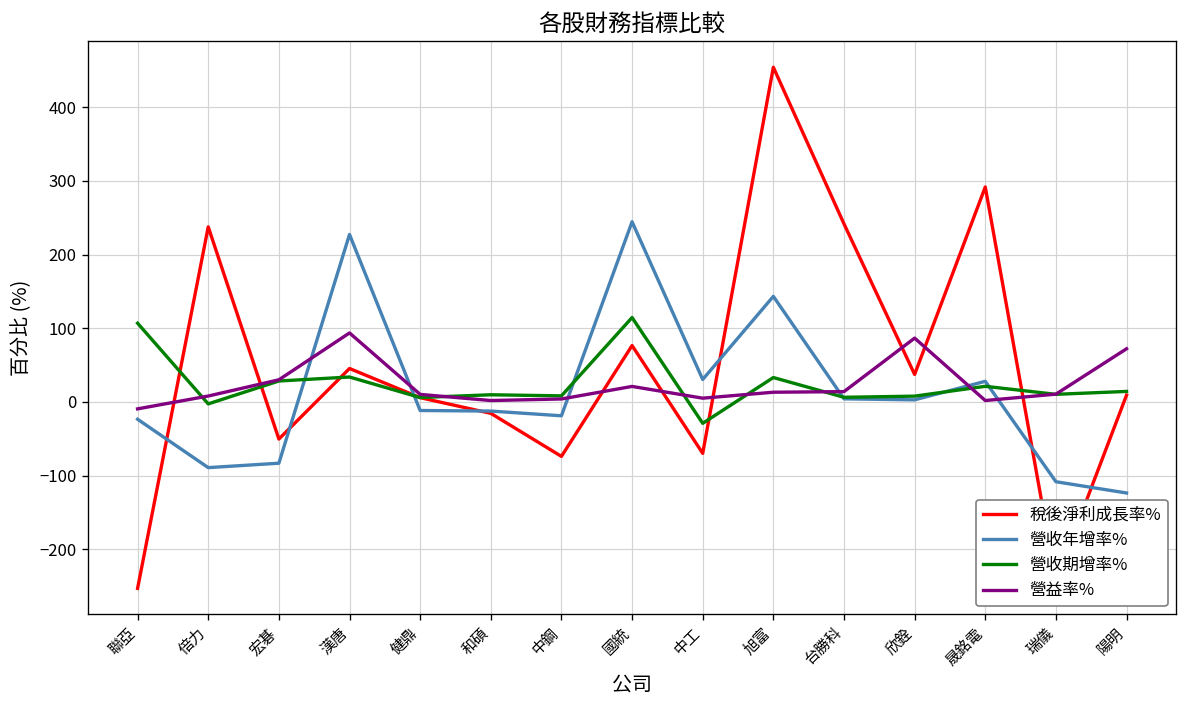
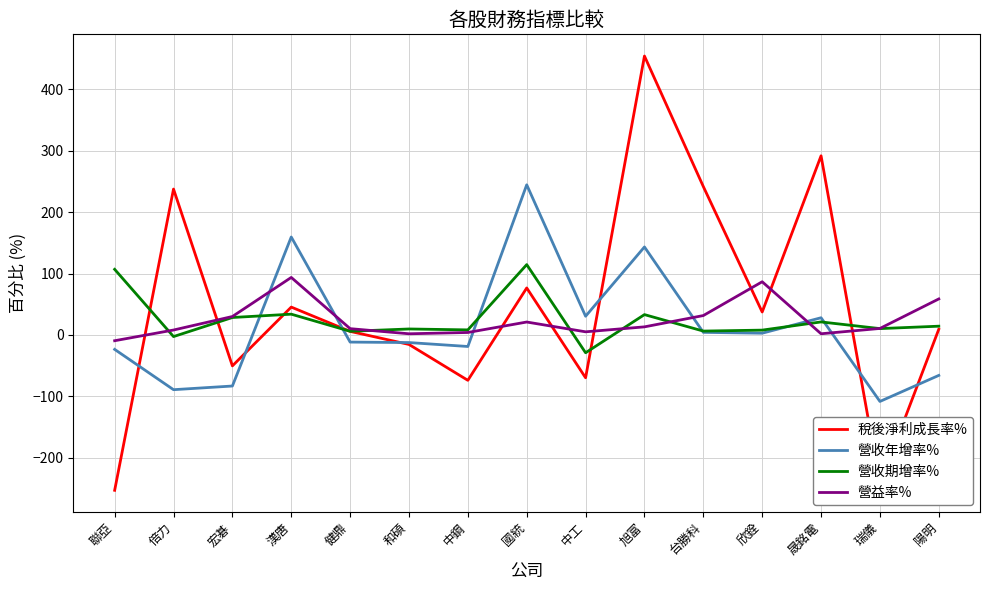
營收年增率%, 漢唐: 230 -> 160
營益率%, 台勝科: 10 -> 30
營收年增率%, 陽明: -120 -> -70
營益率%, 陽明: 70 -> 60
